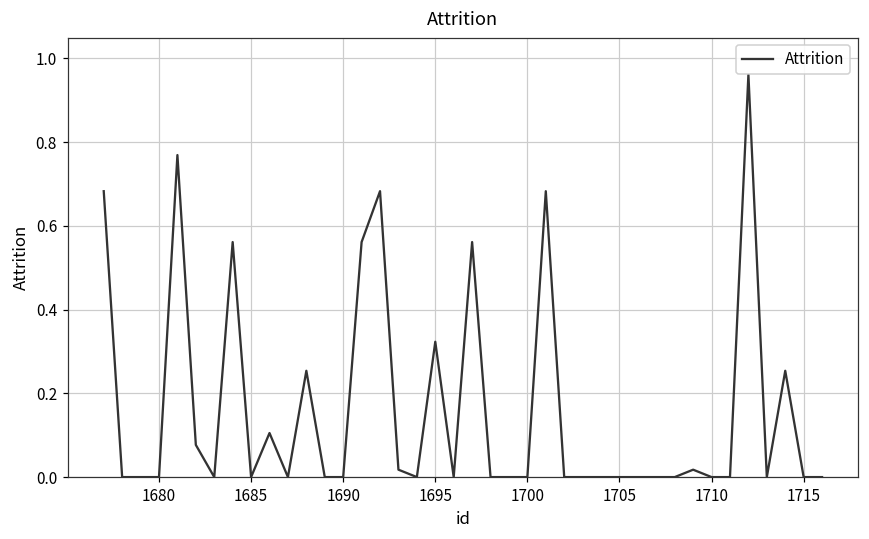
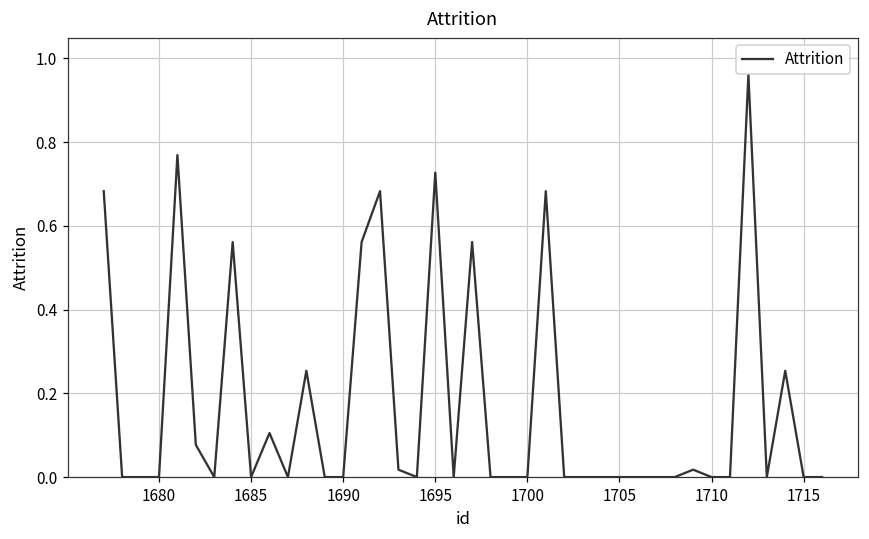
1695: 0.32 -> 0.73
